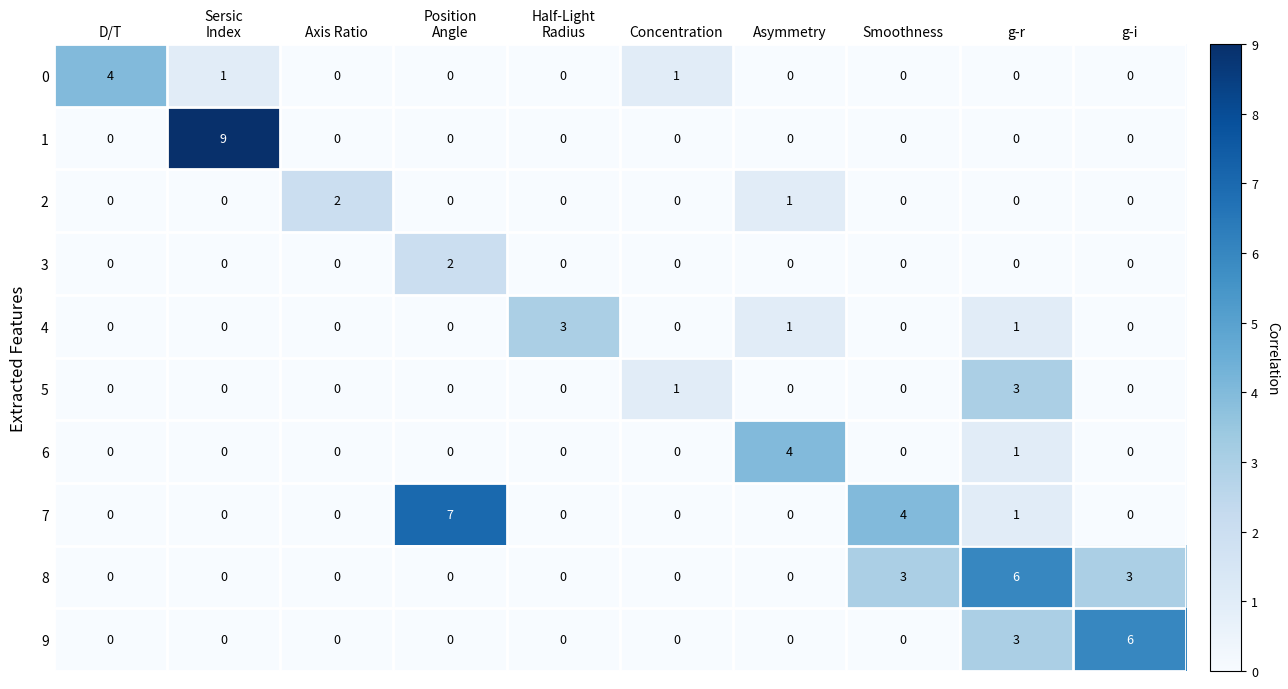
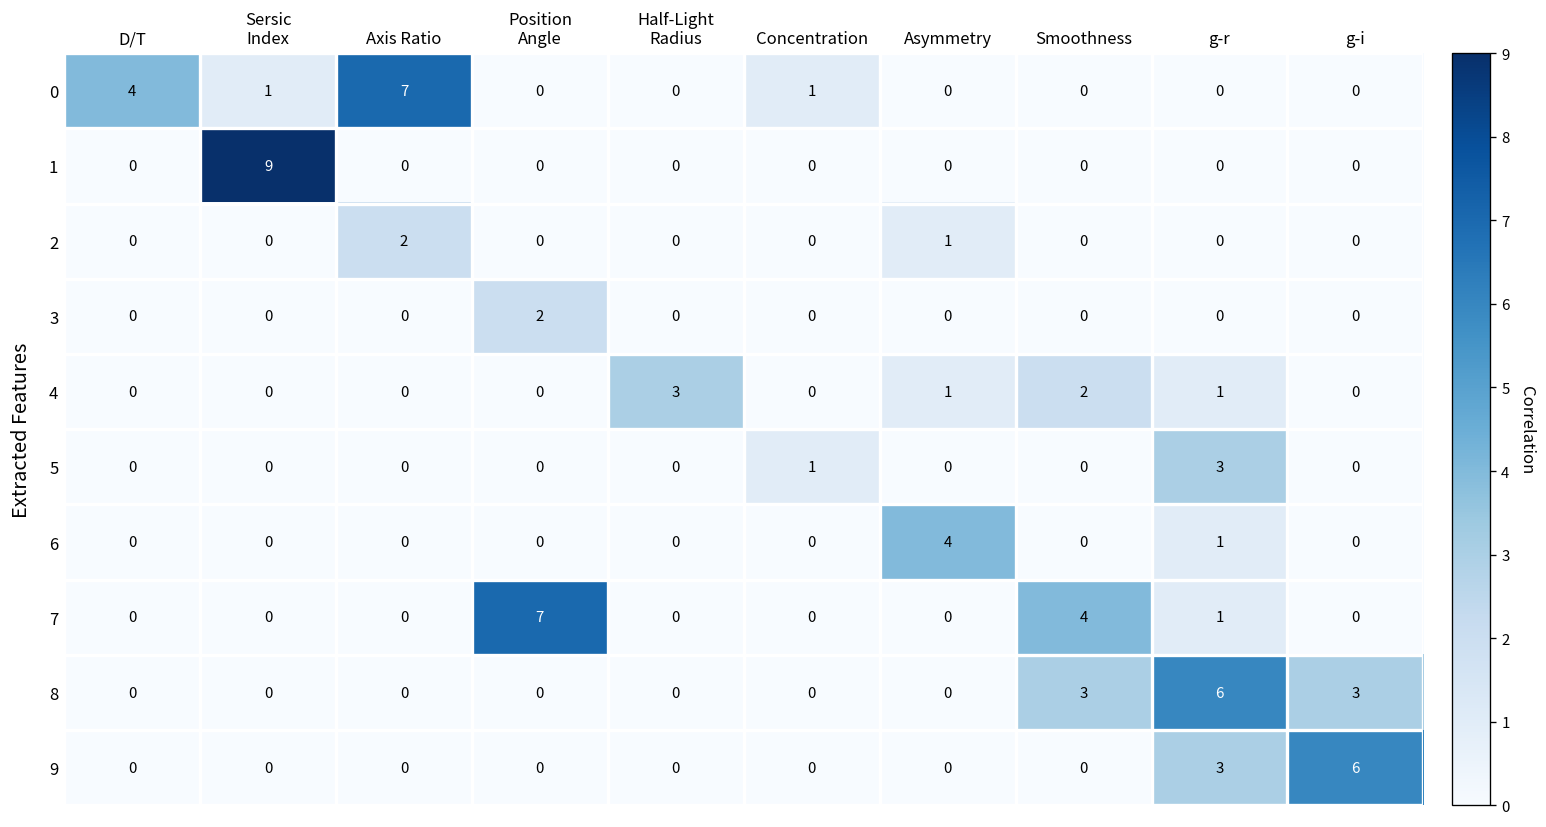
0, Axis Ratio: 0 -> 7
4, Smoothness: 0 -> 2
